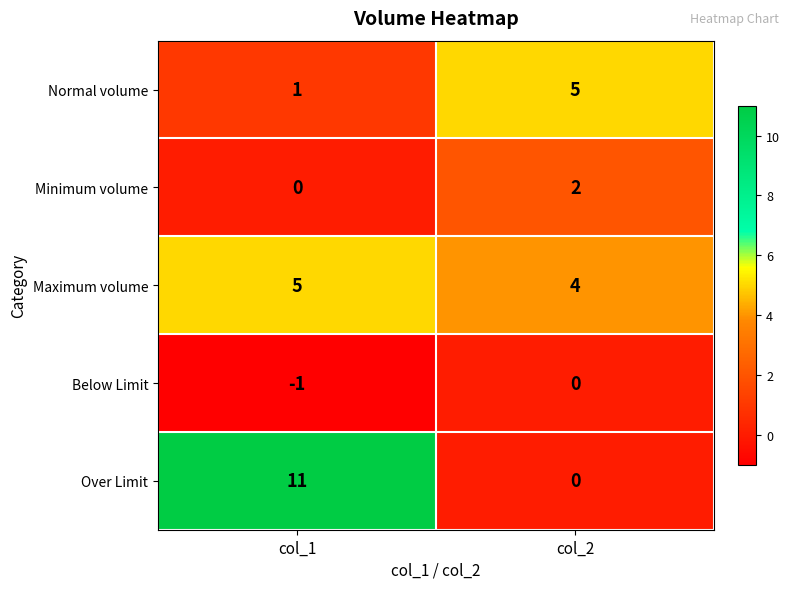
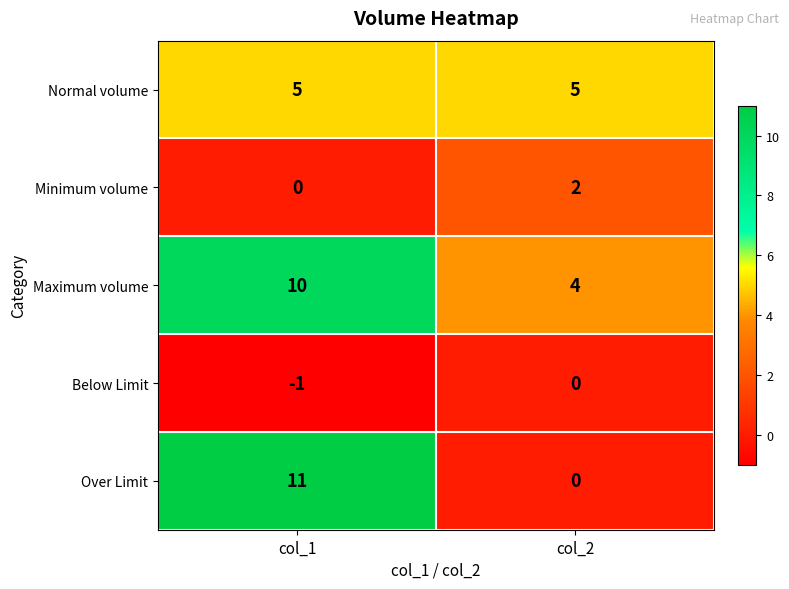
Normal volume, col_1: 1 -> 5
Maximum volume, col_1: 5 -> 10
